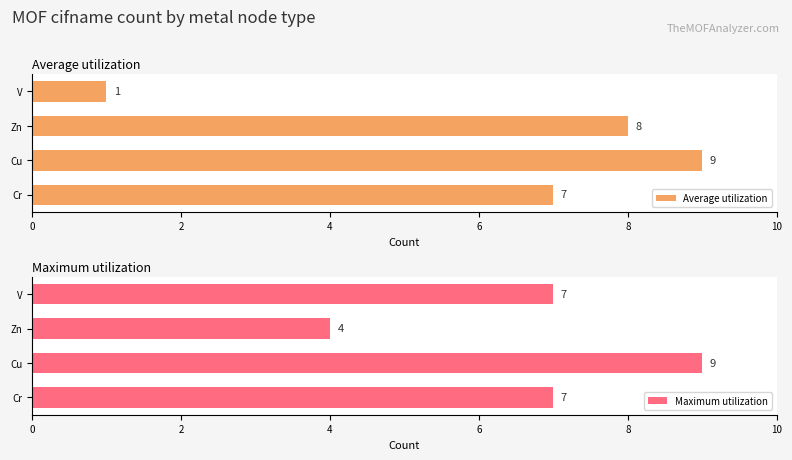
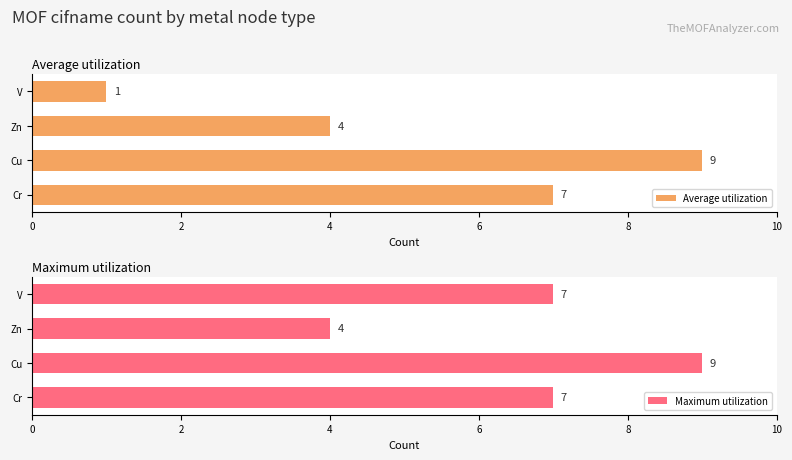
Average utilization, Zn: 8 -> 4
